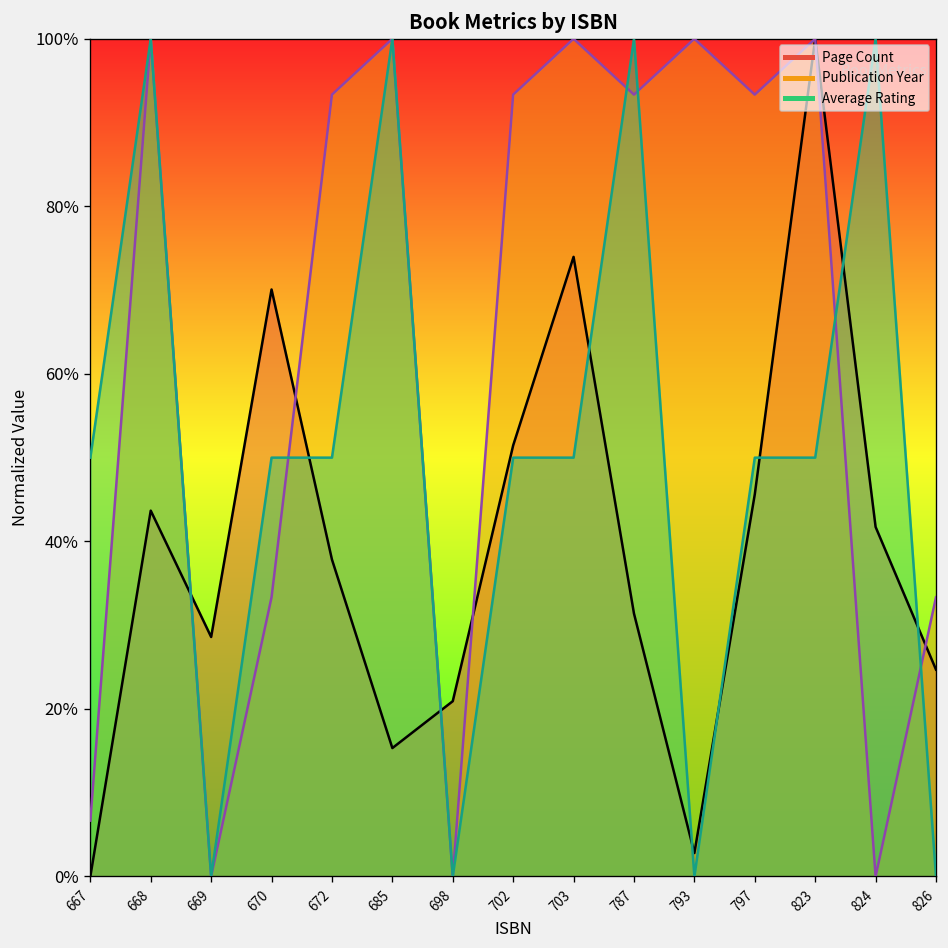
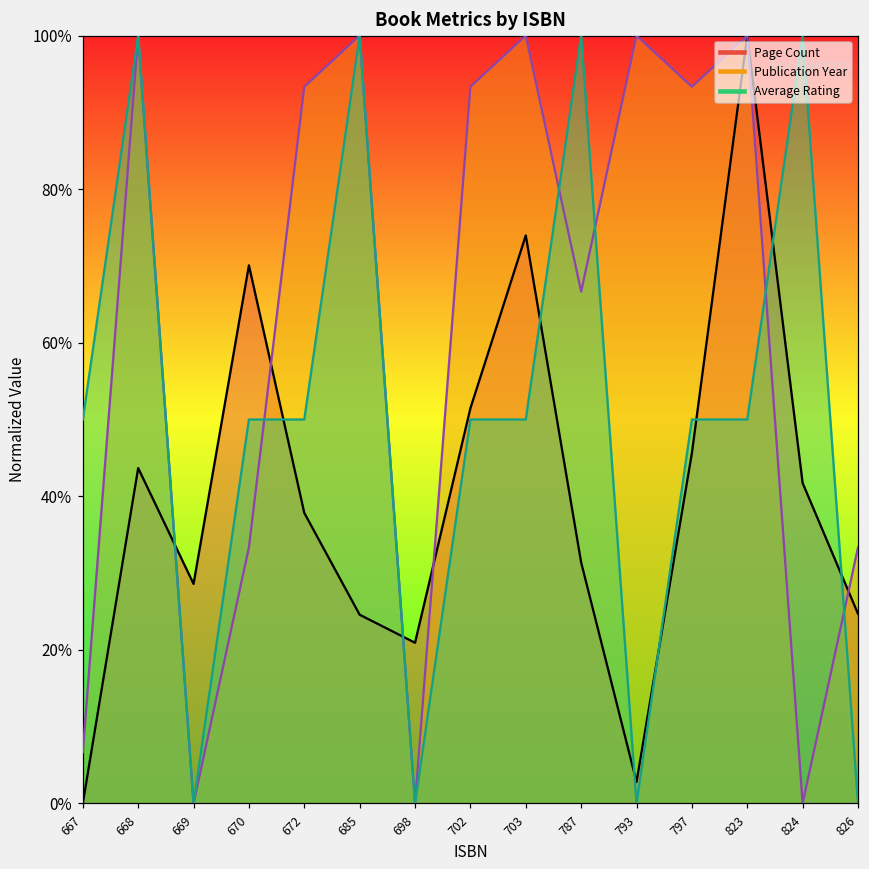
Page Count, 685: 15% -> 25%
Publication Year, 787: 93% -> 67%
